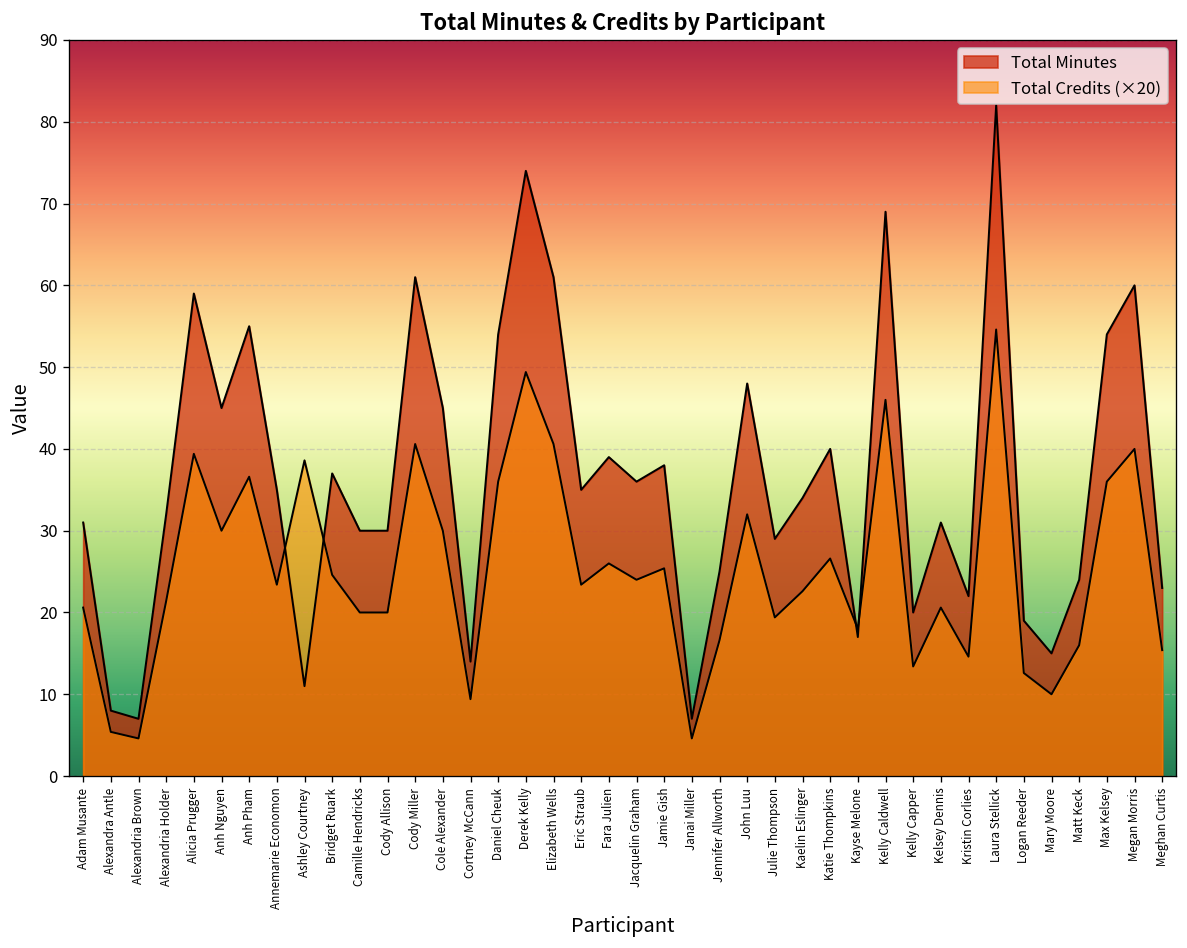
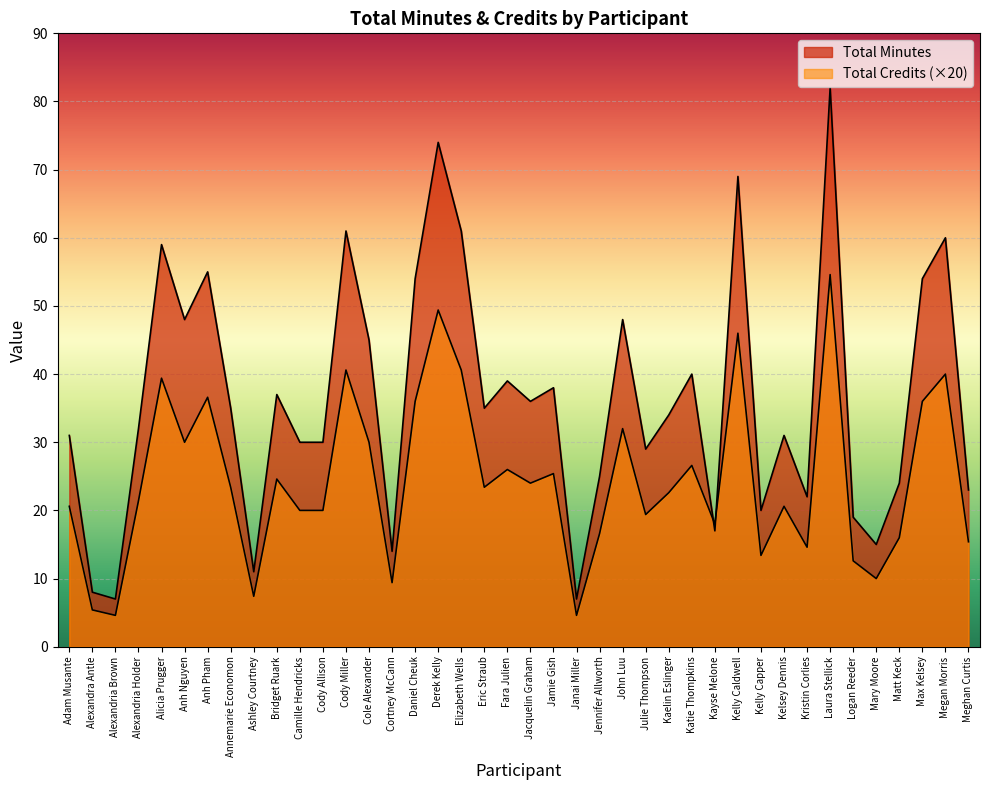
Total Minutes, Anh Nguyen: 45 -> 48
Total Credits (×20), Ashley Courtney: 39 -> 7
